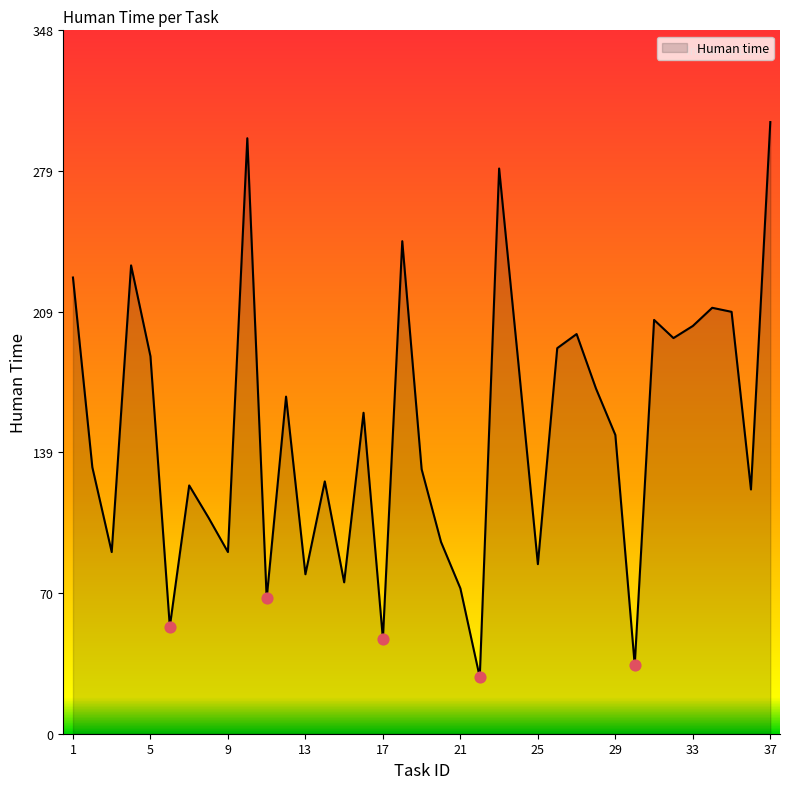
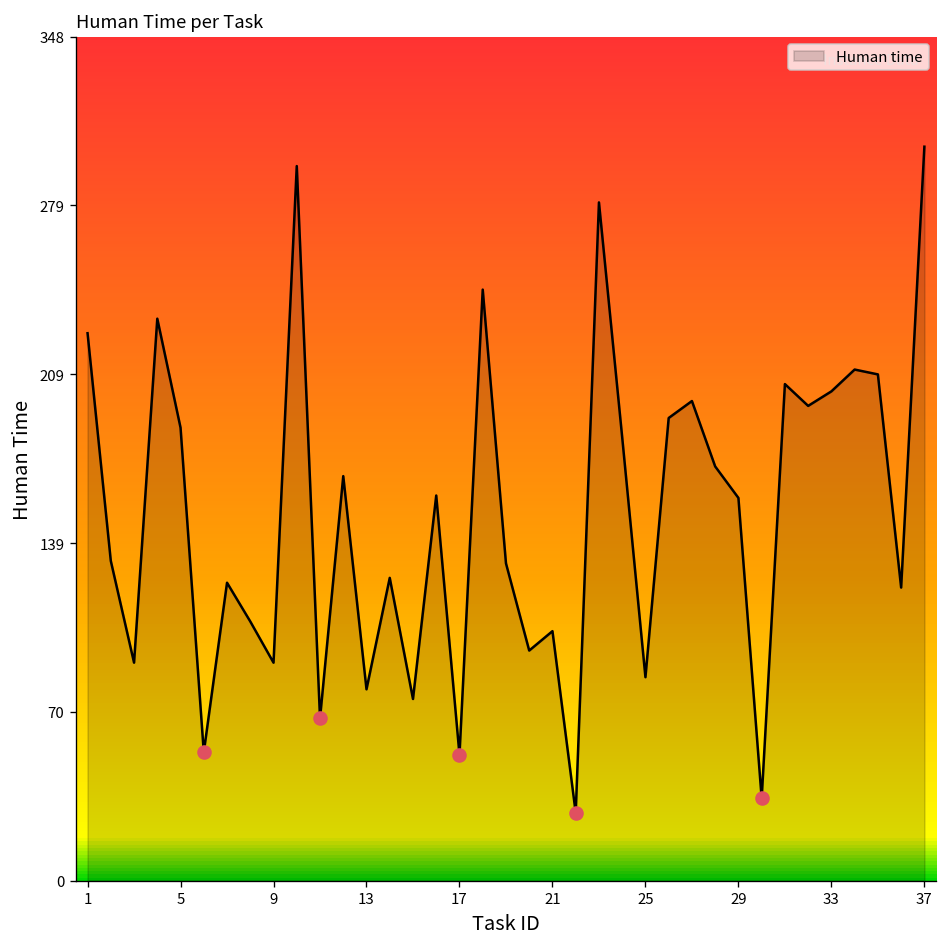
Human time, 17: 47 -> 52
Human time, 21: 72 -> 103
Human time, 29: 148 -> 158
